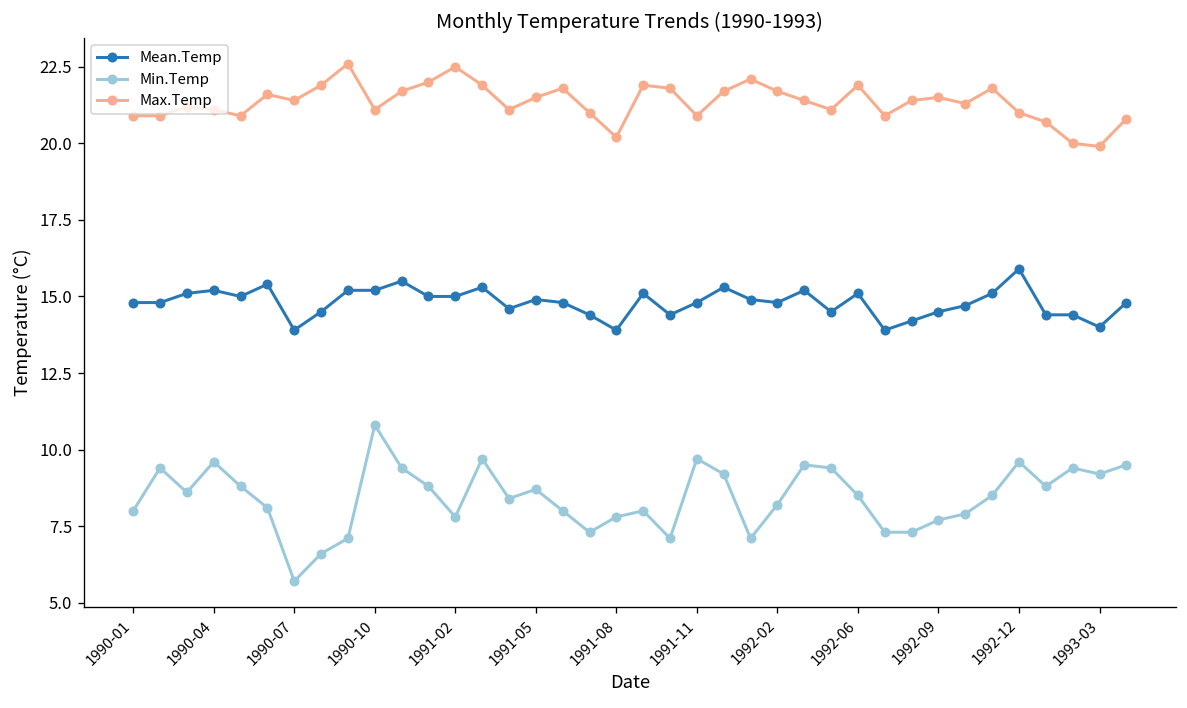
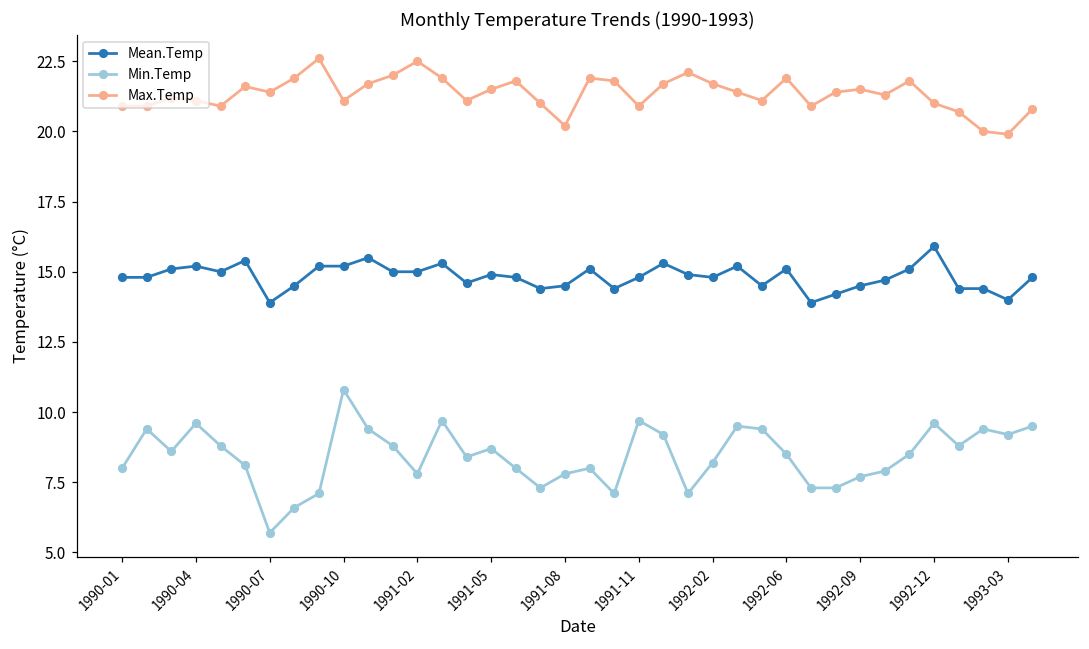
Mean.Temp, 1991-08: 13.9 -> 14.5
